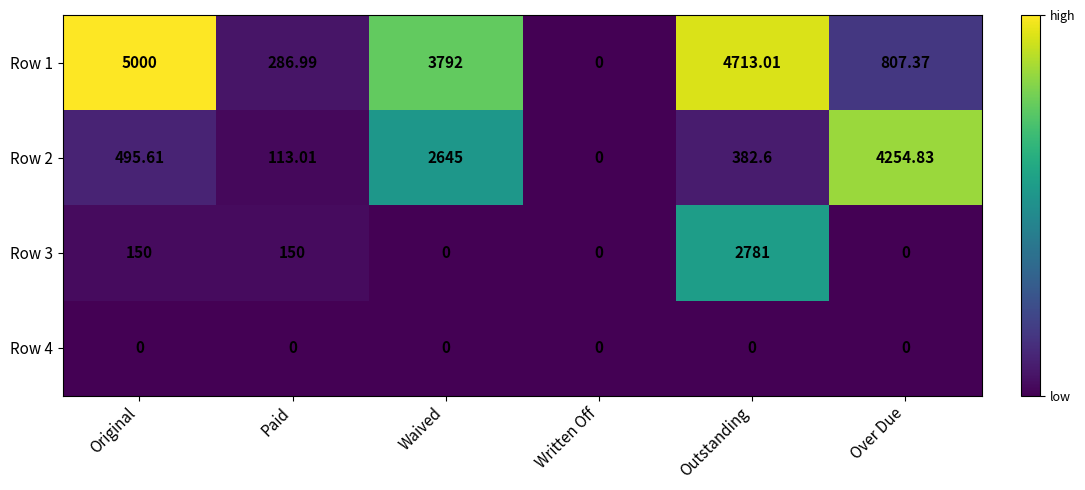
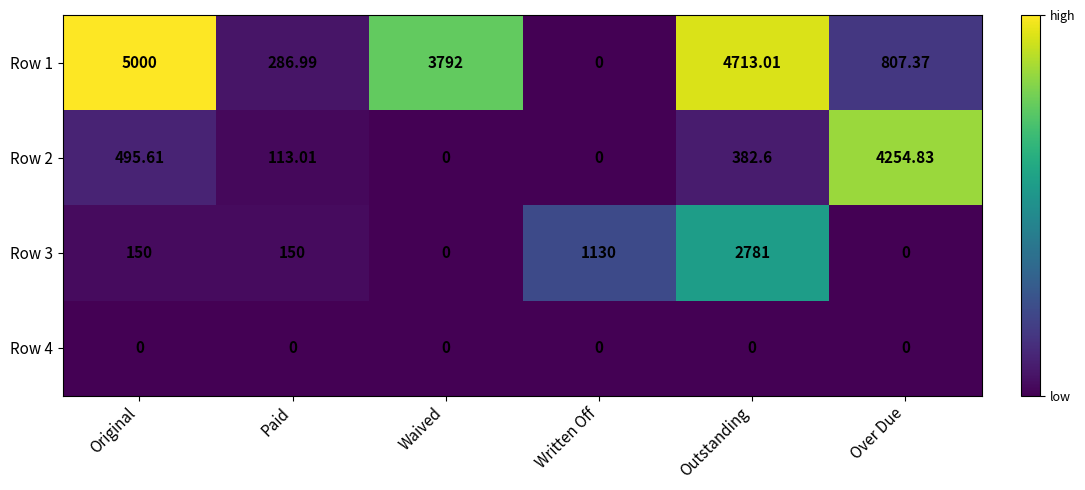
Row 2, Waived: 2645 -> 0
Row 3, Written Off: 0 -> 1130
